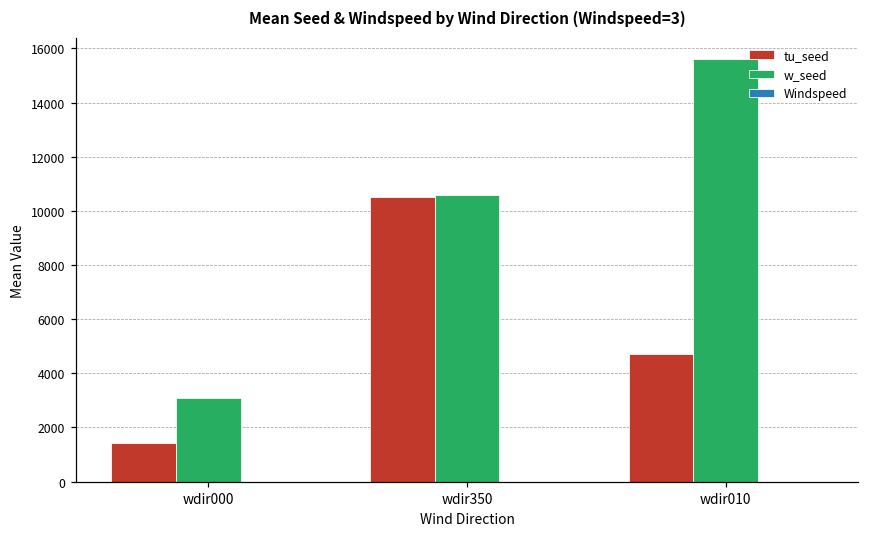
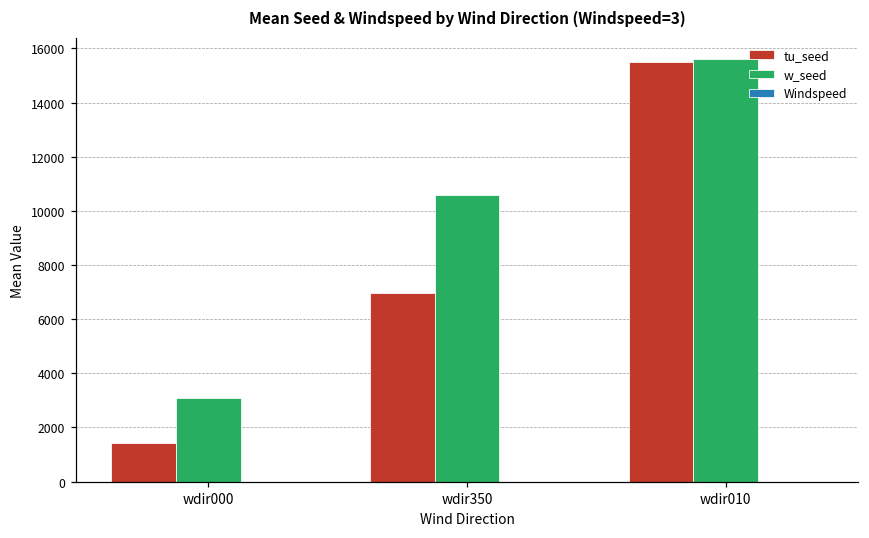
tu_seed, wdir350: 10500 -> 7000
tu_seed, wdir010: 4700 -> 15500
